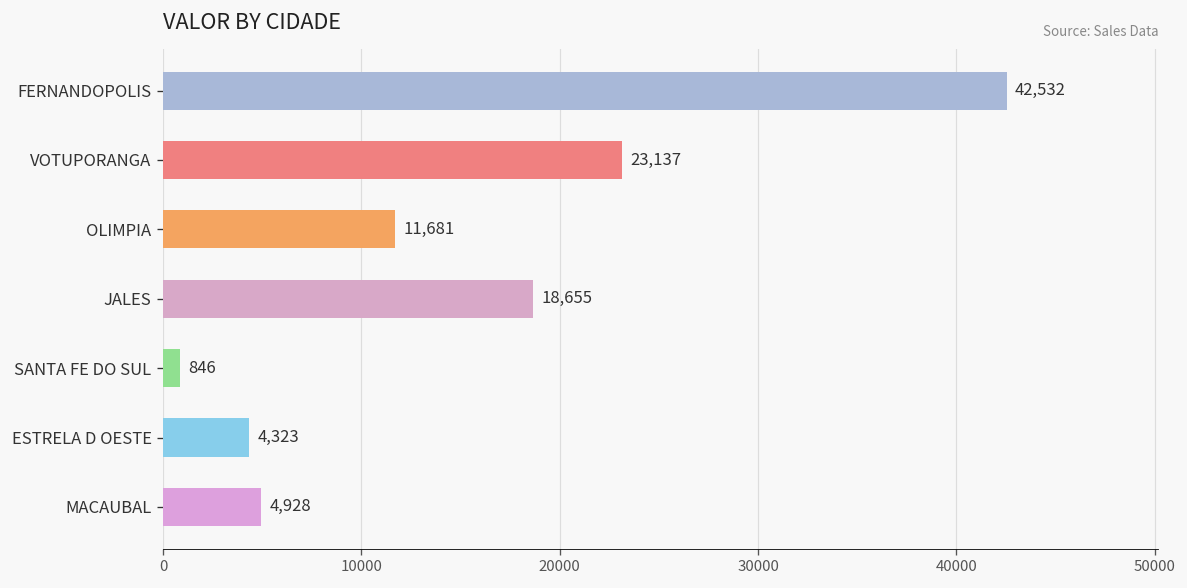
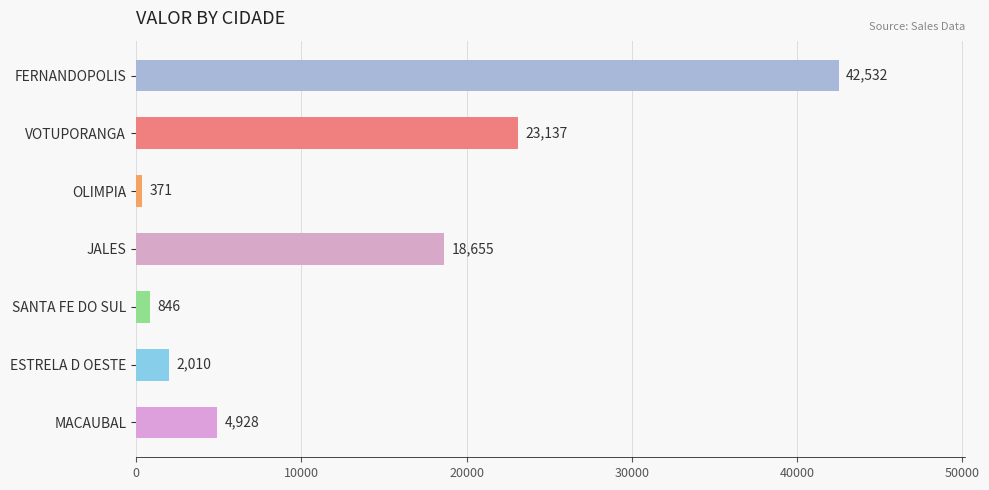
OLIMPIA: 11,681 -> 371
ESTRELA D OESTE: 4,323 -> 2,010
